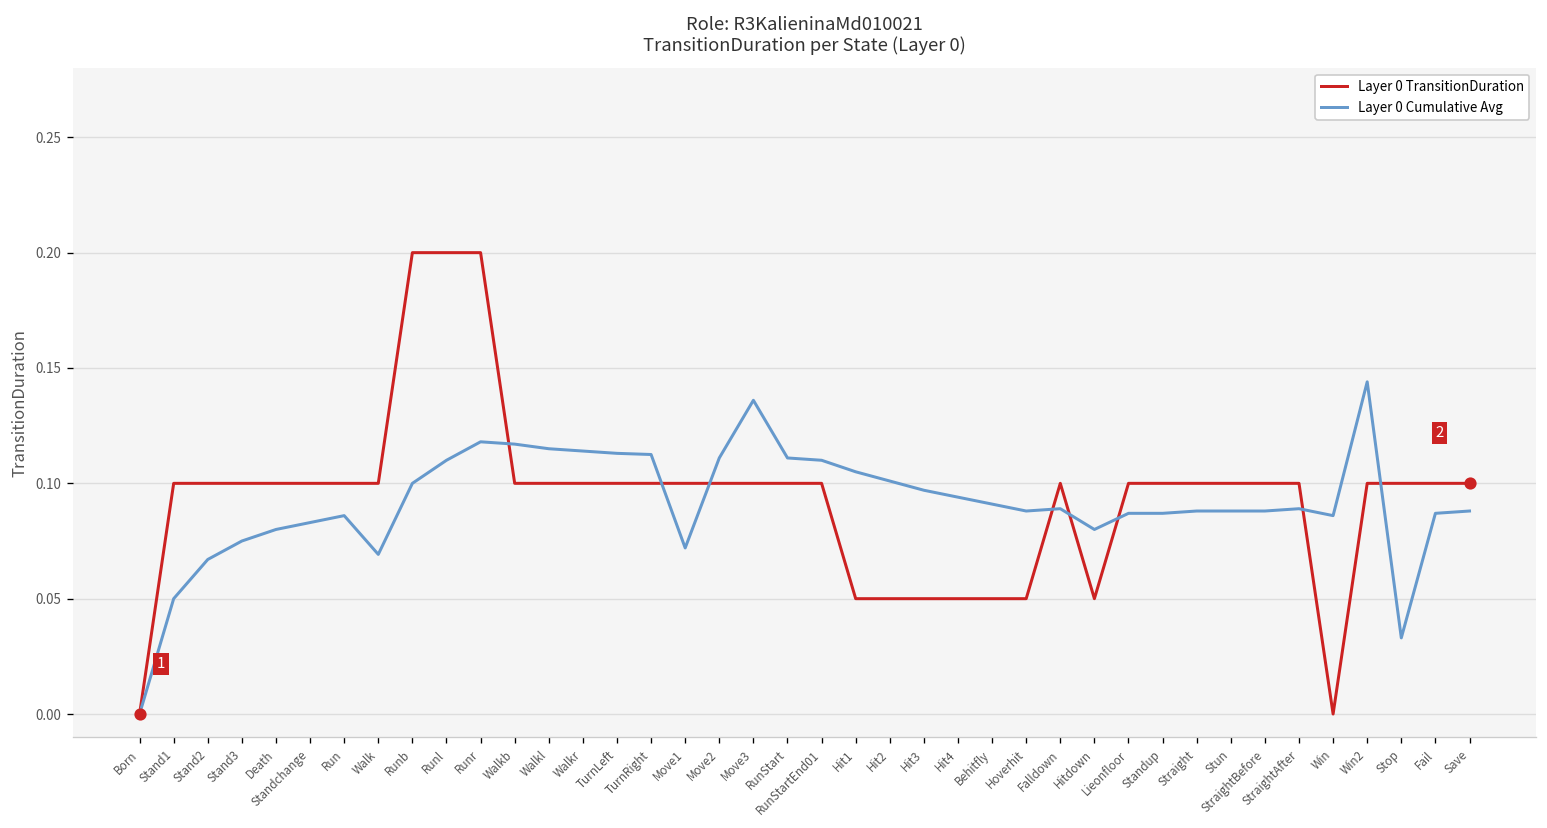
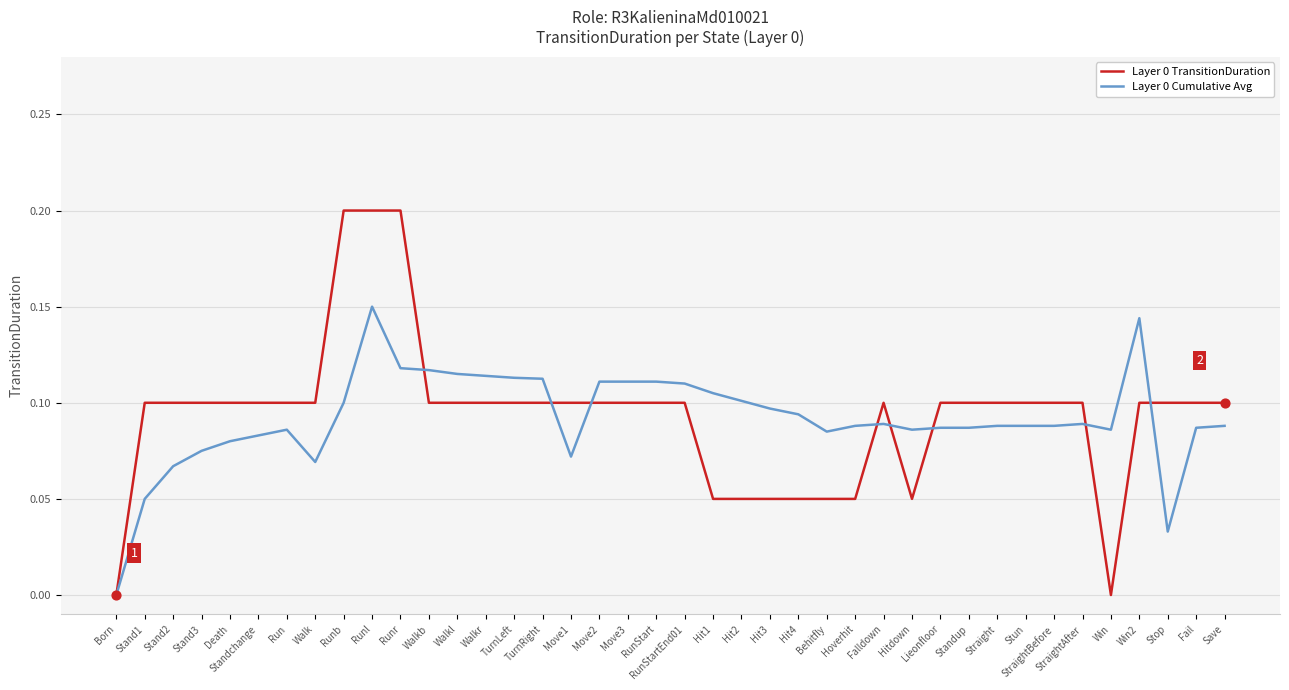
Layer 0 Cumulative Avg, Runl: 0.11 -> 0.15
Layer 0 Cumulative Avg, Move3: 0.136 -> 0.111
Layer 0 Cumulative Avg, Behitfly: 0.091 -> 0.085
Layer 0 Cumulative Avg, Hitdown: 0.080 -> 0.086
